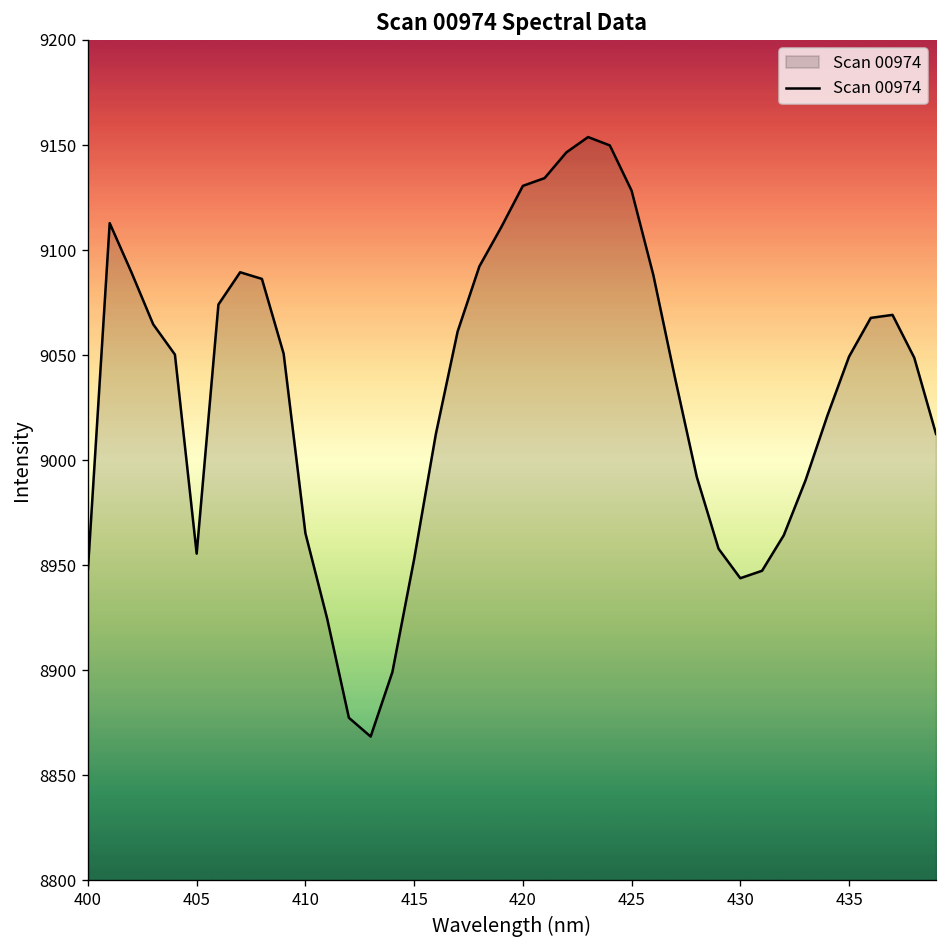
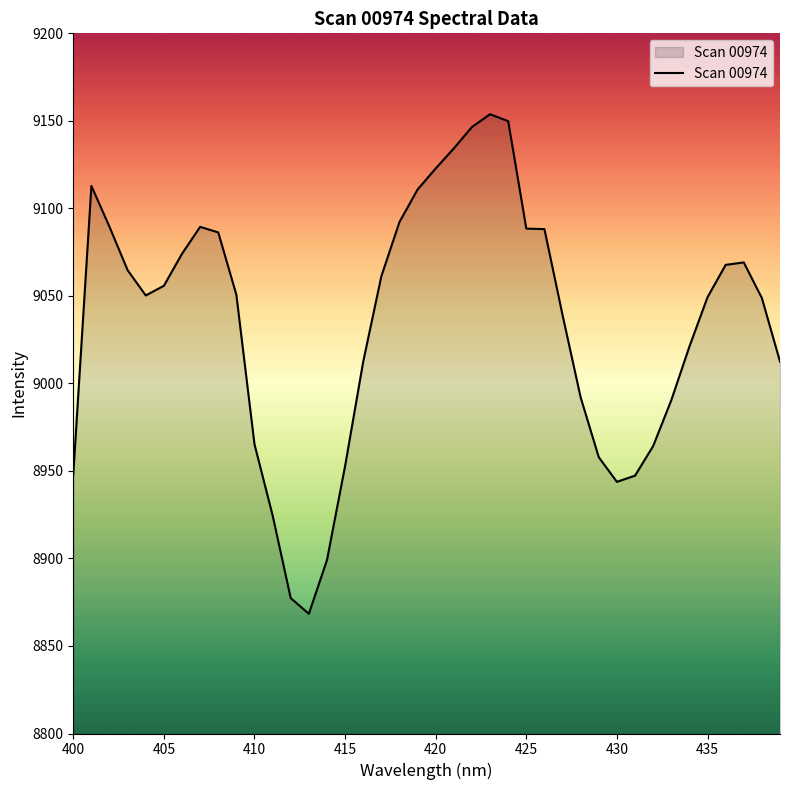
405: 8955 -> 9056
420: 9131 -> 9123
425: 9128 -> 9088
